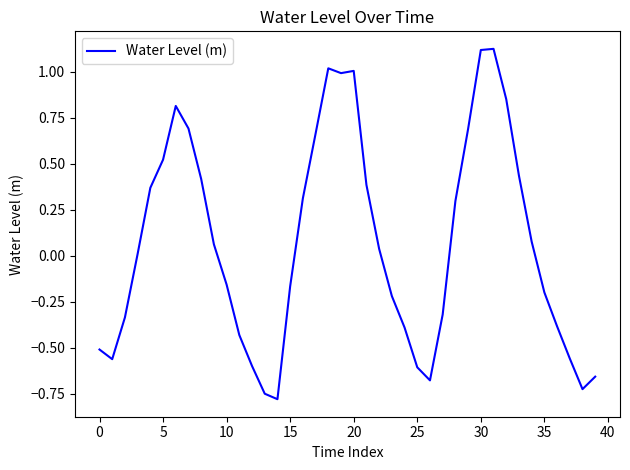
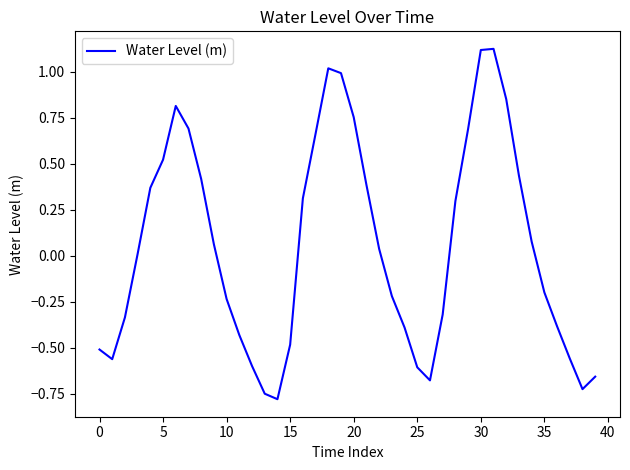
10: -0.16 -> -0.23
15: -0.17 -> -0.48
20: 1.00 -> 0.75
